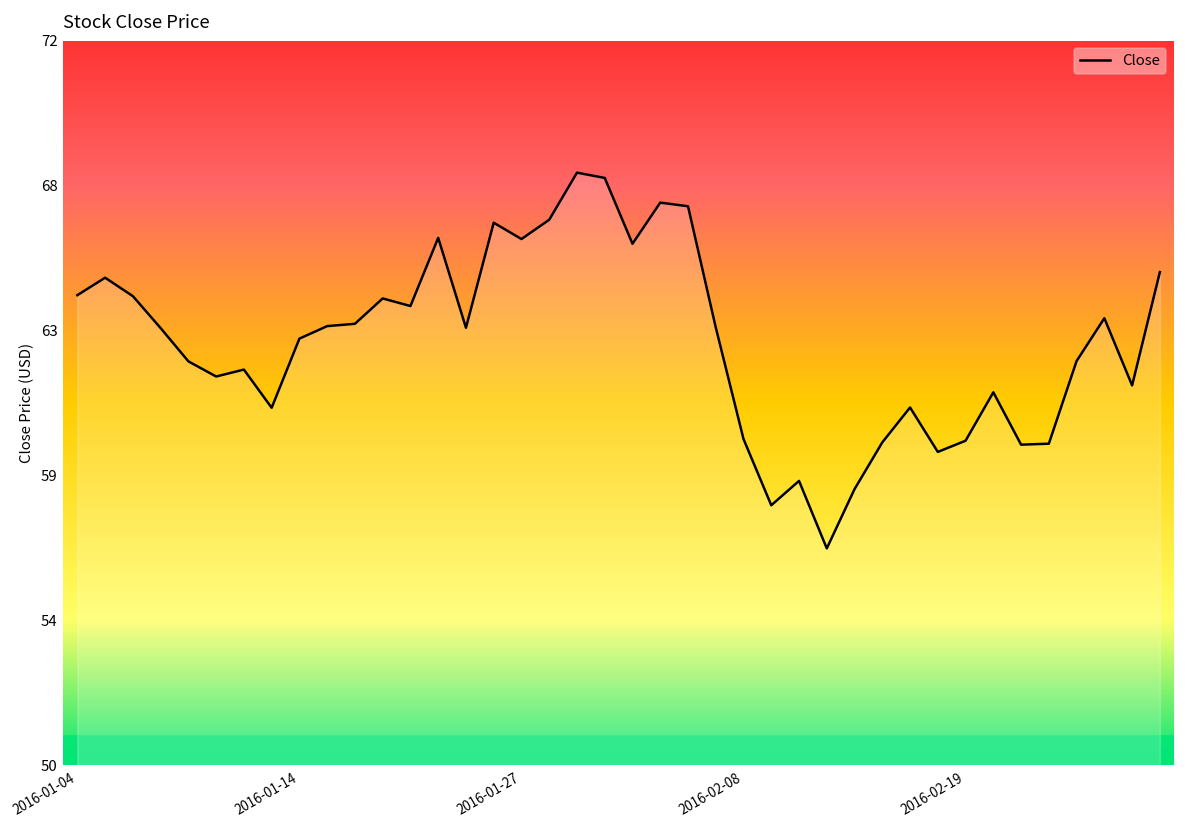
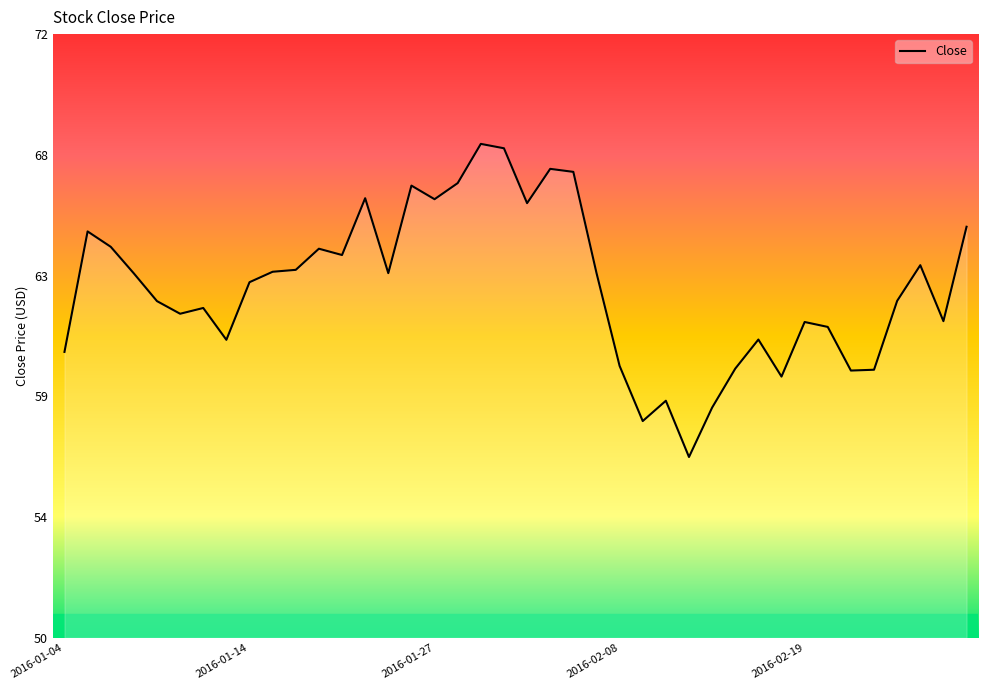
2016-01-04: 64.3 -> 60.4
2016-02-19: 59.9 -> 61.5
